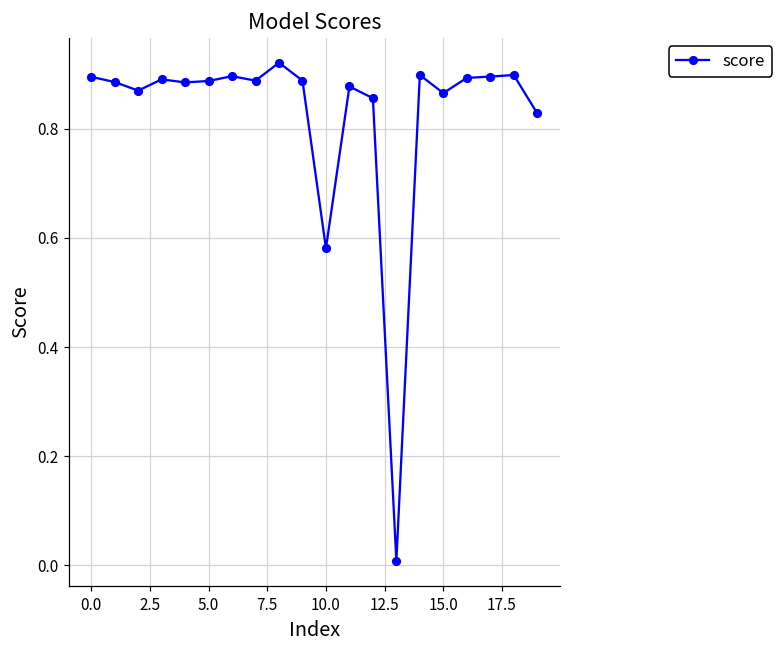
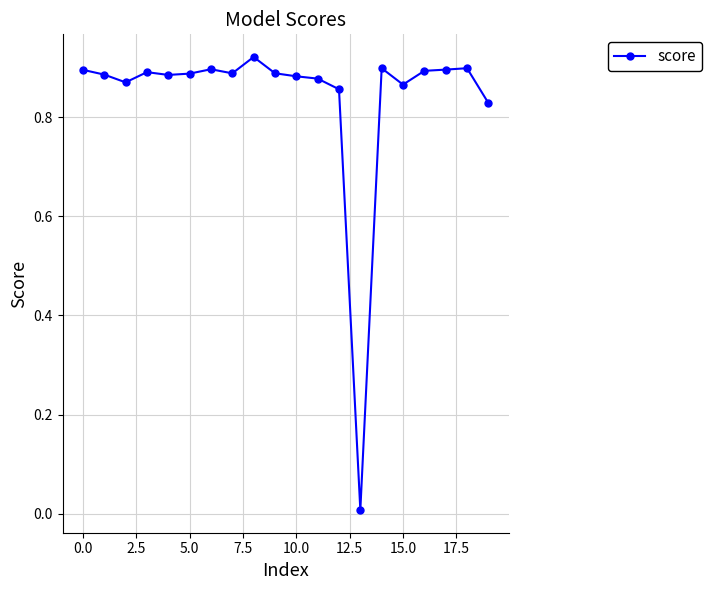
10.0: 0.58 -> 0.88
